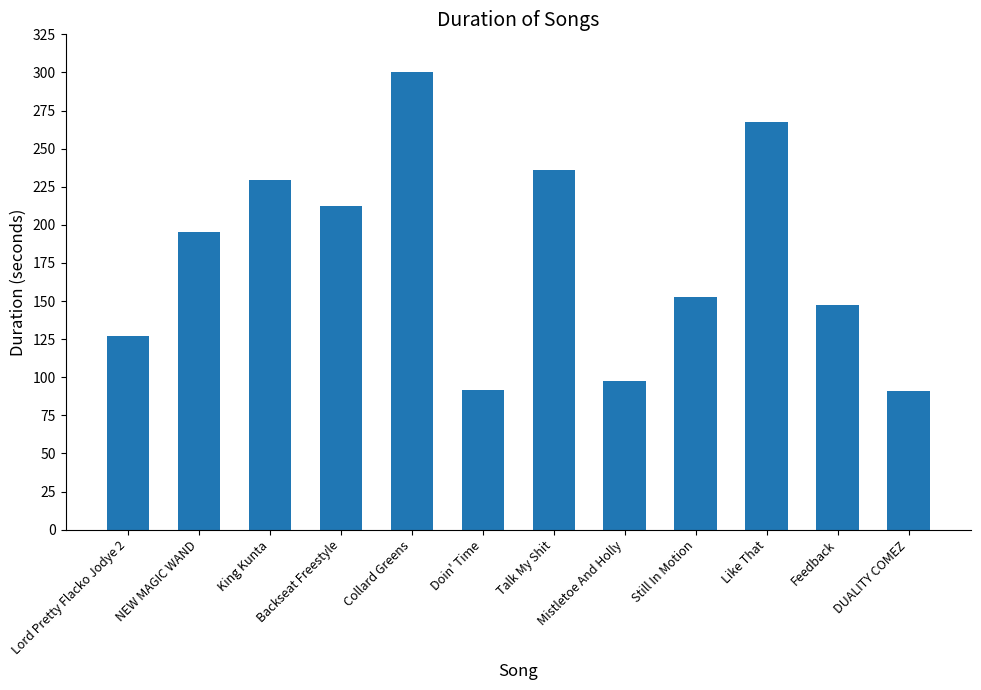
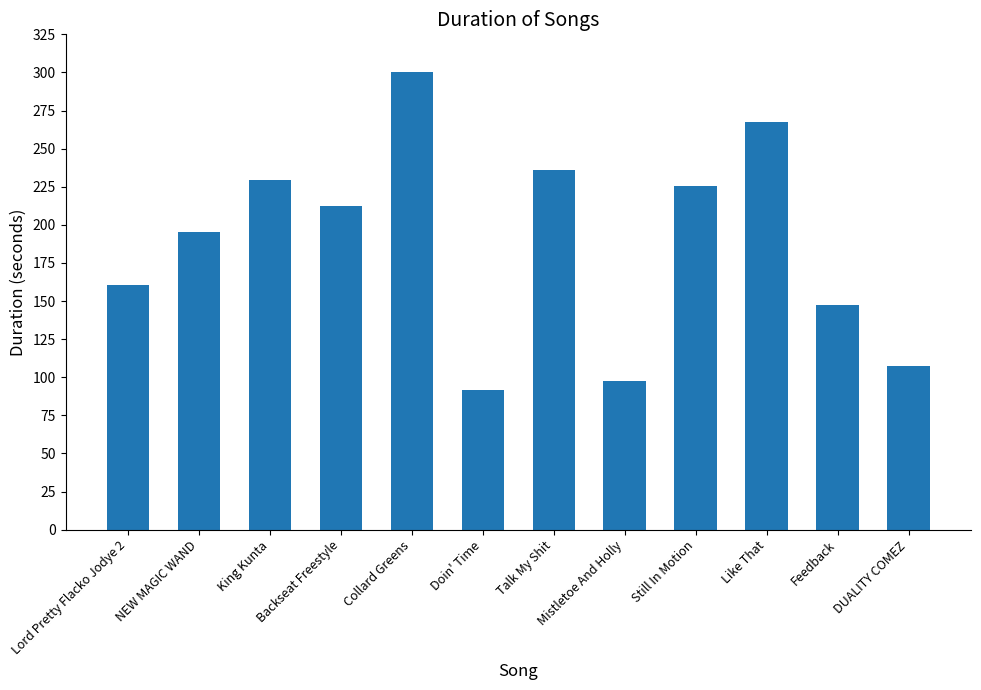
Lord Pretty Flacko Jodye 2: 127 -> 161
Still In Motion: 153 -> 226
DUALITY COMEZ: 91 -> 107
